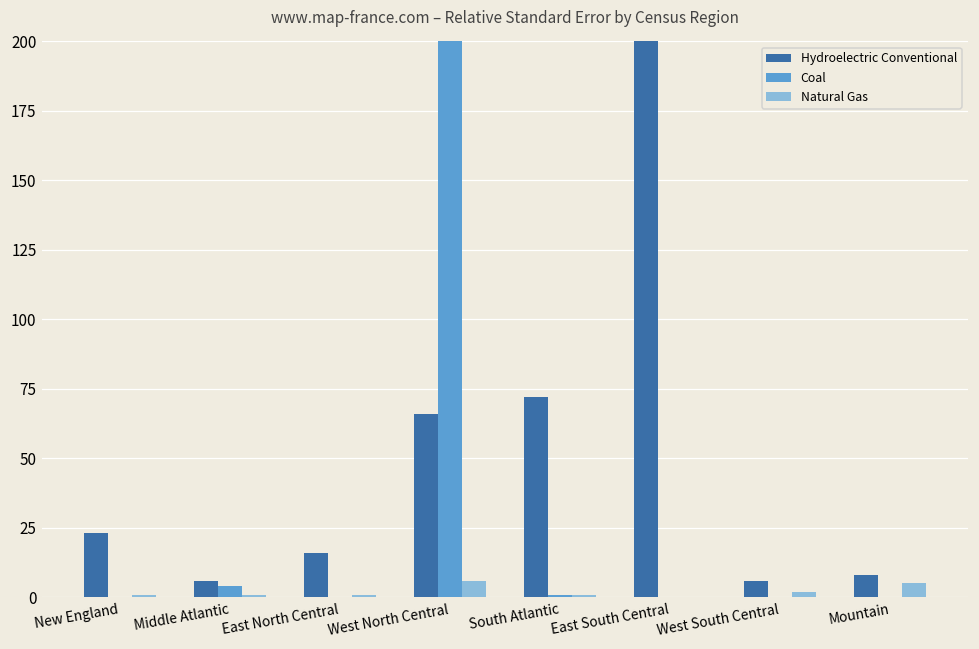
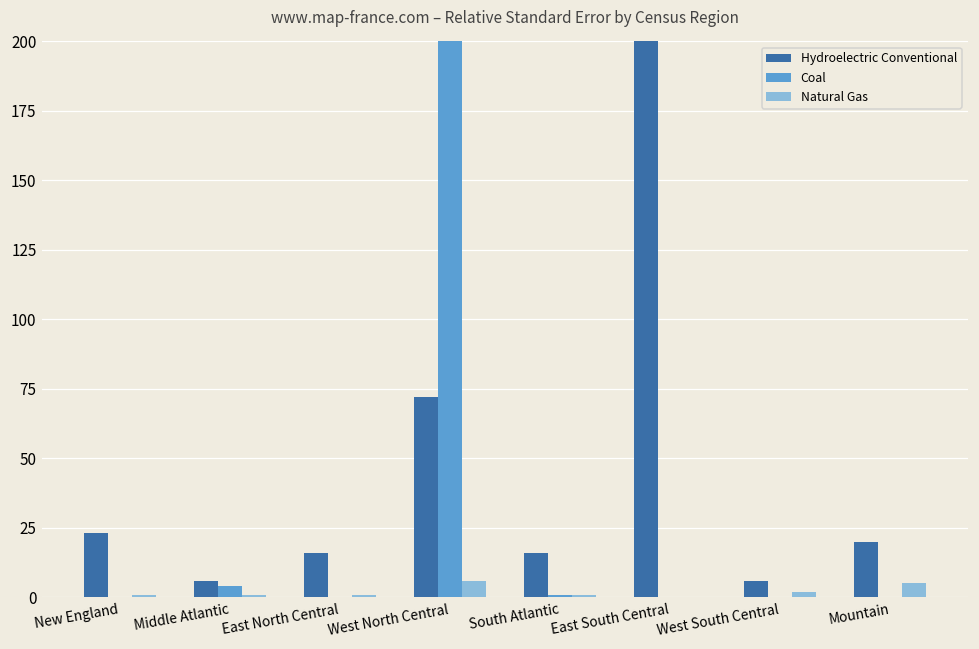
Hydroelectric Conventional, West North Central: 66 -> 72
Hydroelectric Conventional, South Atlantic: 72 -> 16
Hydroelectric Conventional, Mountain: 8 -> 20
